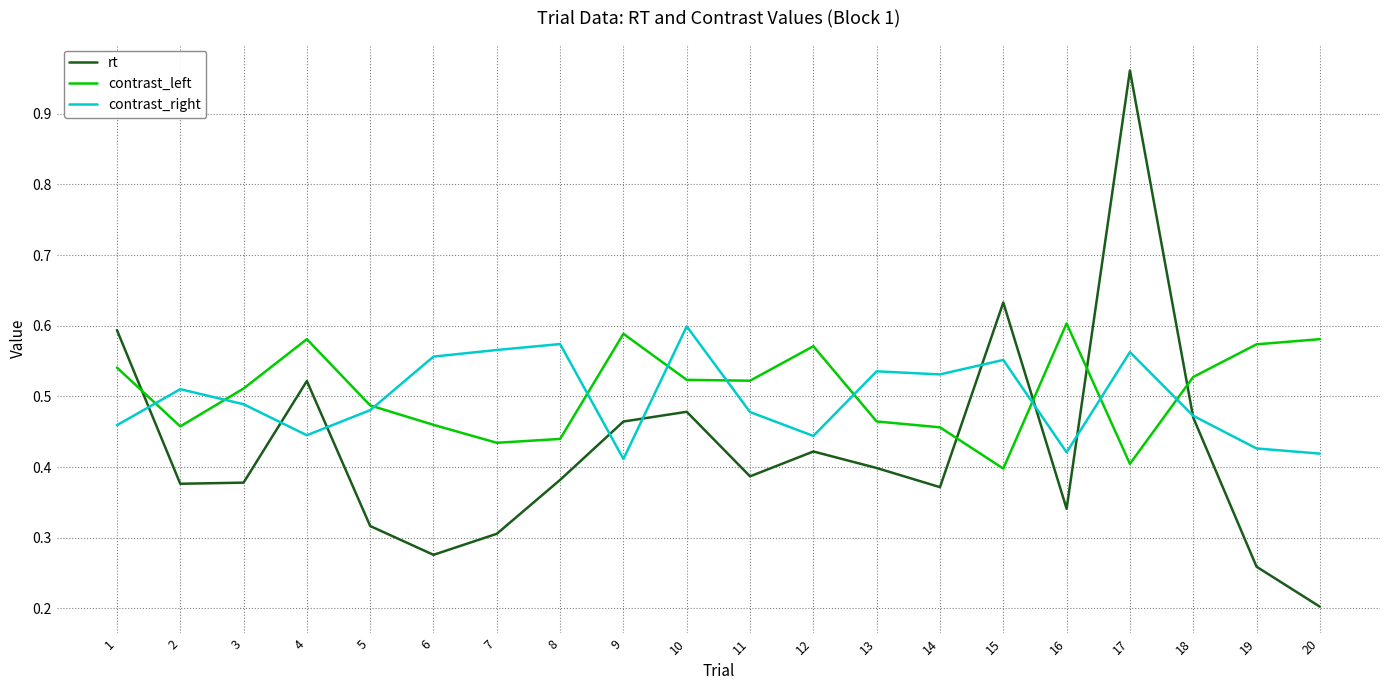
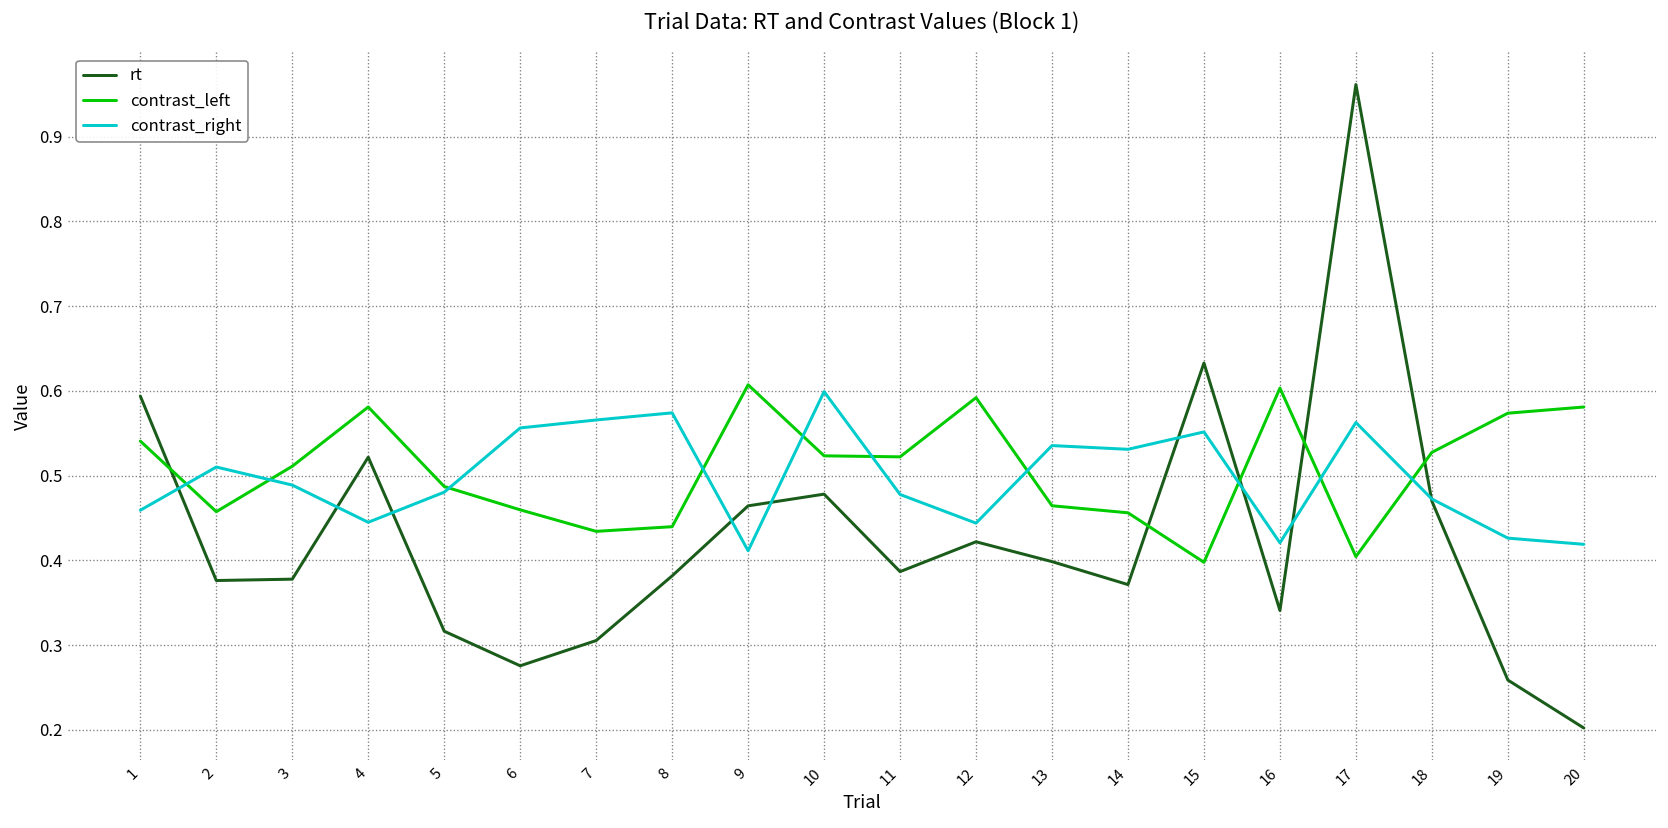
contrast_left, 9: 0.59 -> 0.61
contrast_left, 12: 0.57 -> 0.59
